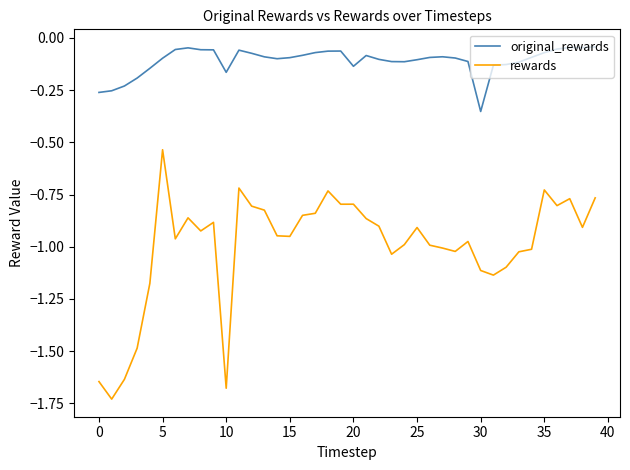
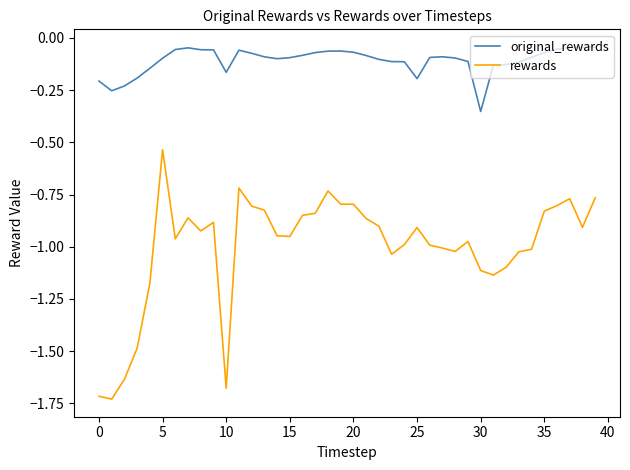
original_rewards, 0: -0.26 -> -0.21
rewards, 0: -1.65 -> -1.72
original_rewards, 20: -0.14 -> -0.07
original_rewards, 25: -0.10 -> -0.19
rewards, 35: -0.73 -> -0.83
